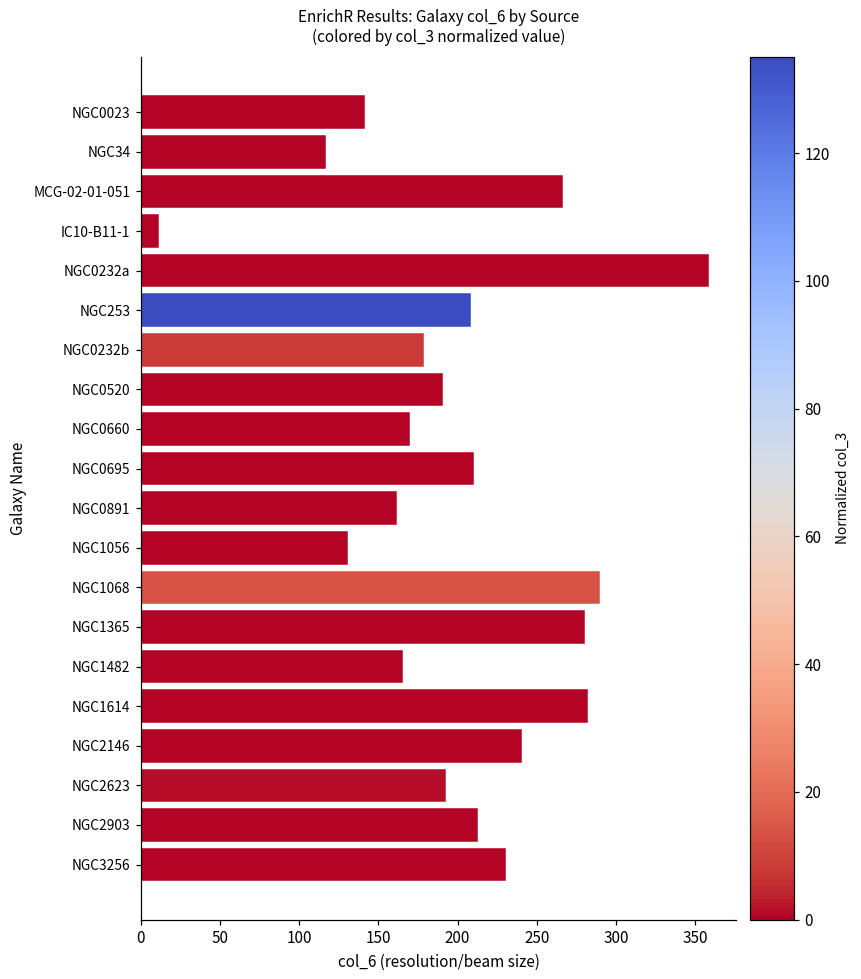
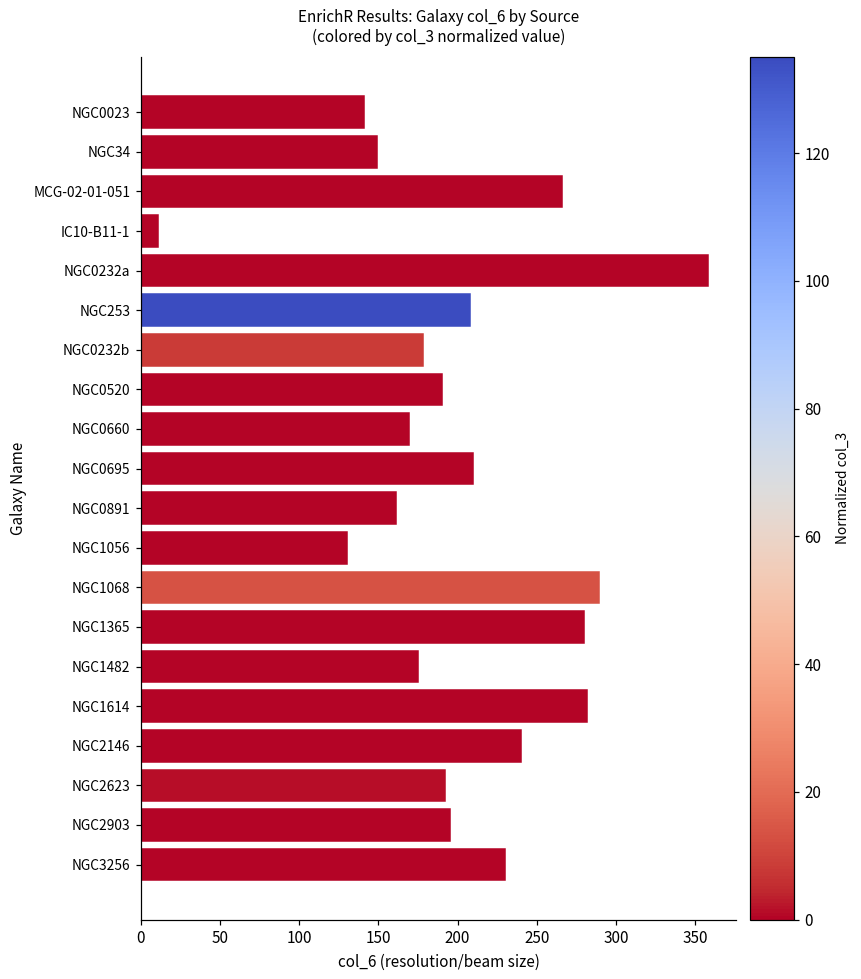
NGC34: 116 -> 149
NGC1482: 165 -> 175
NGC2903: 212 -> 195
